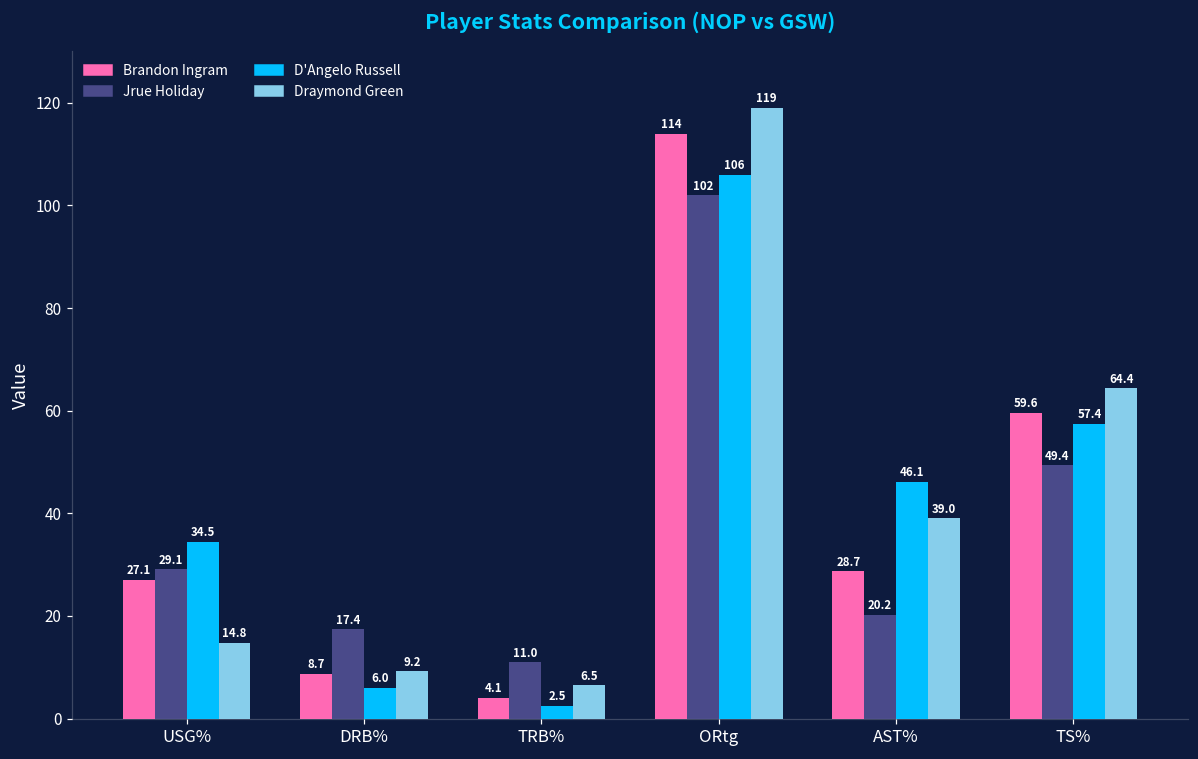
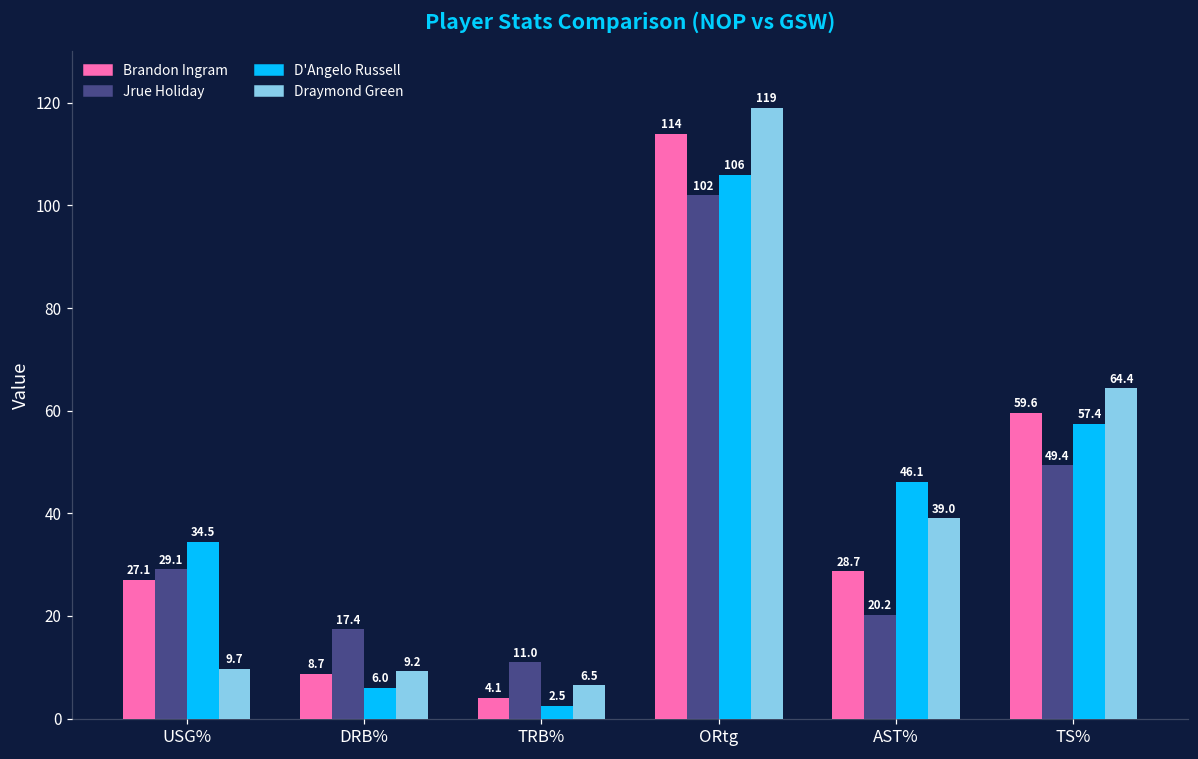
Draymond Green, USG%: 14.8 -> 9.7
